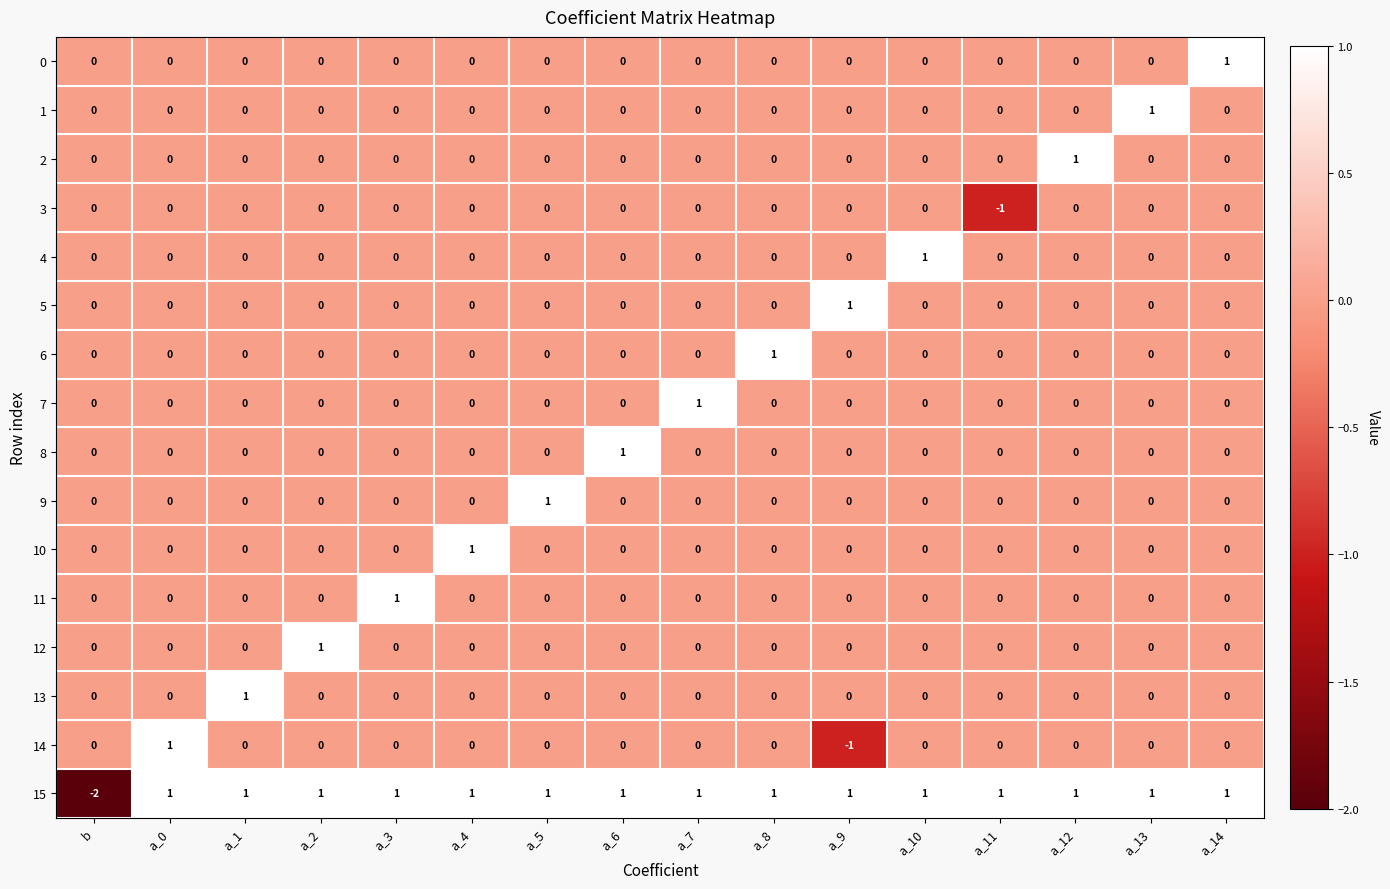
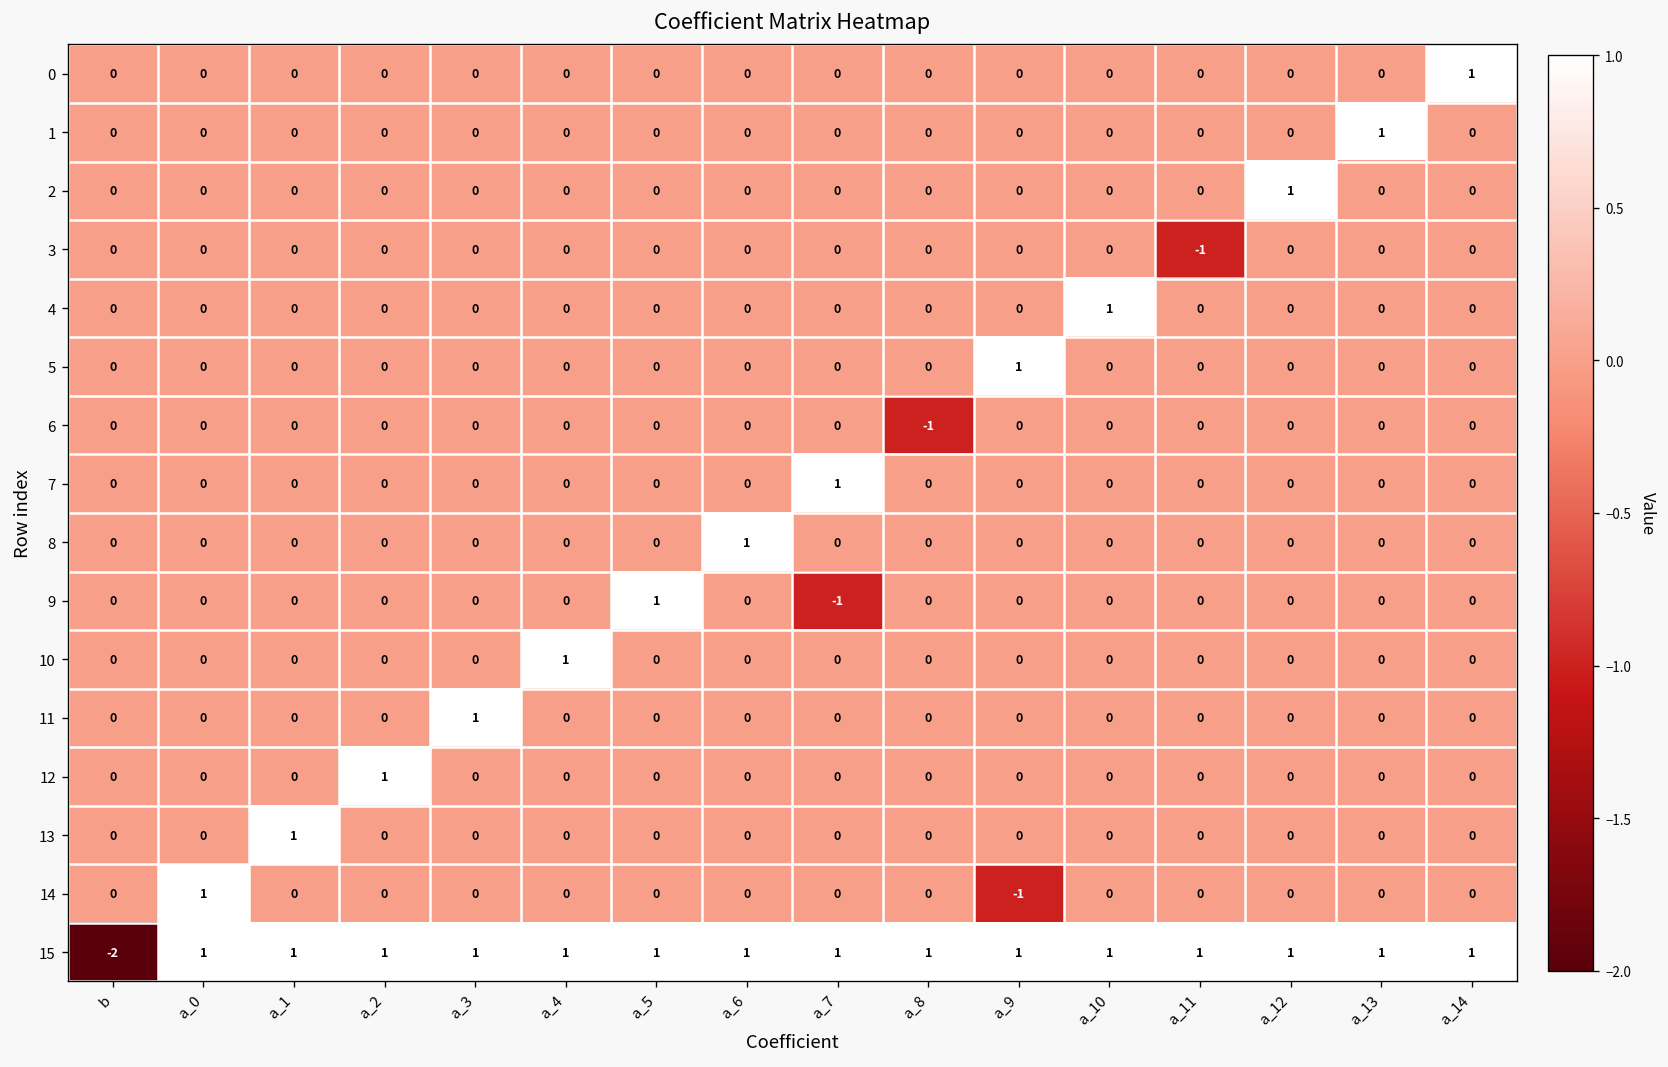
6, a_8: 1 -> -1
9, a_7: 0 -> -1
